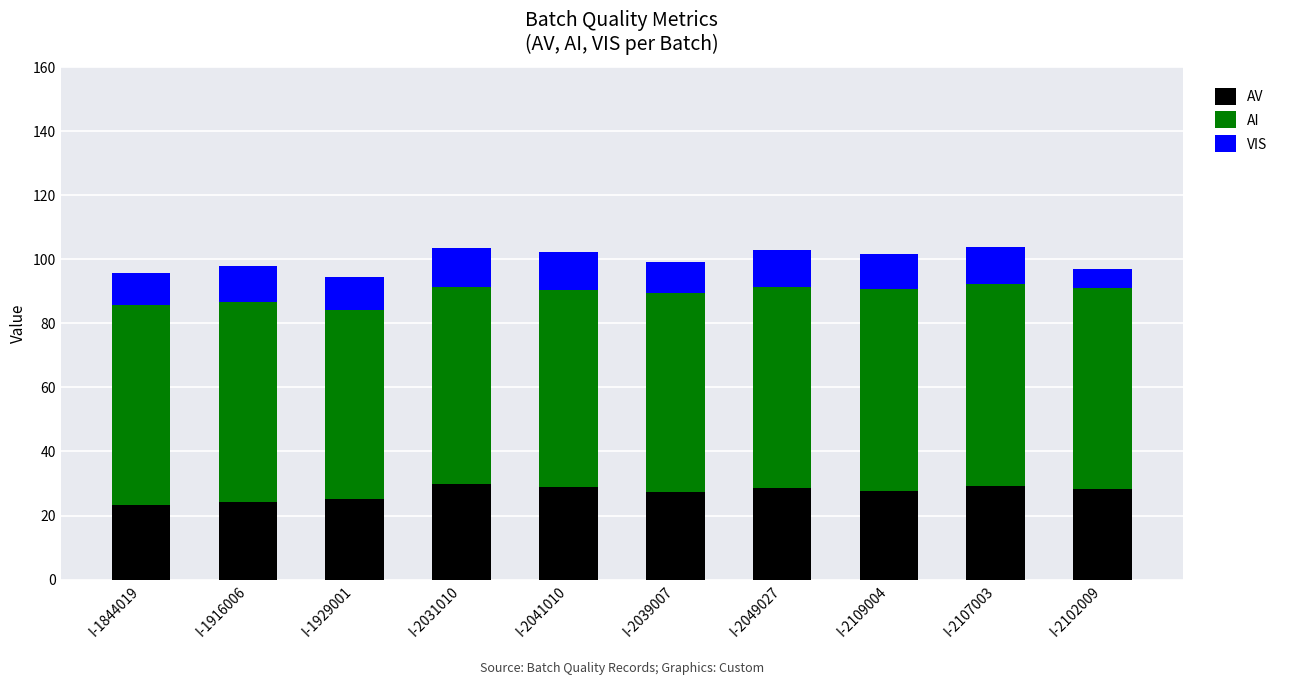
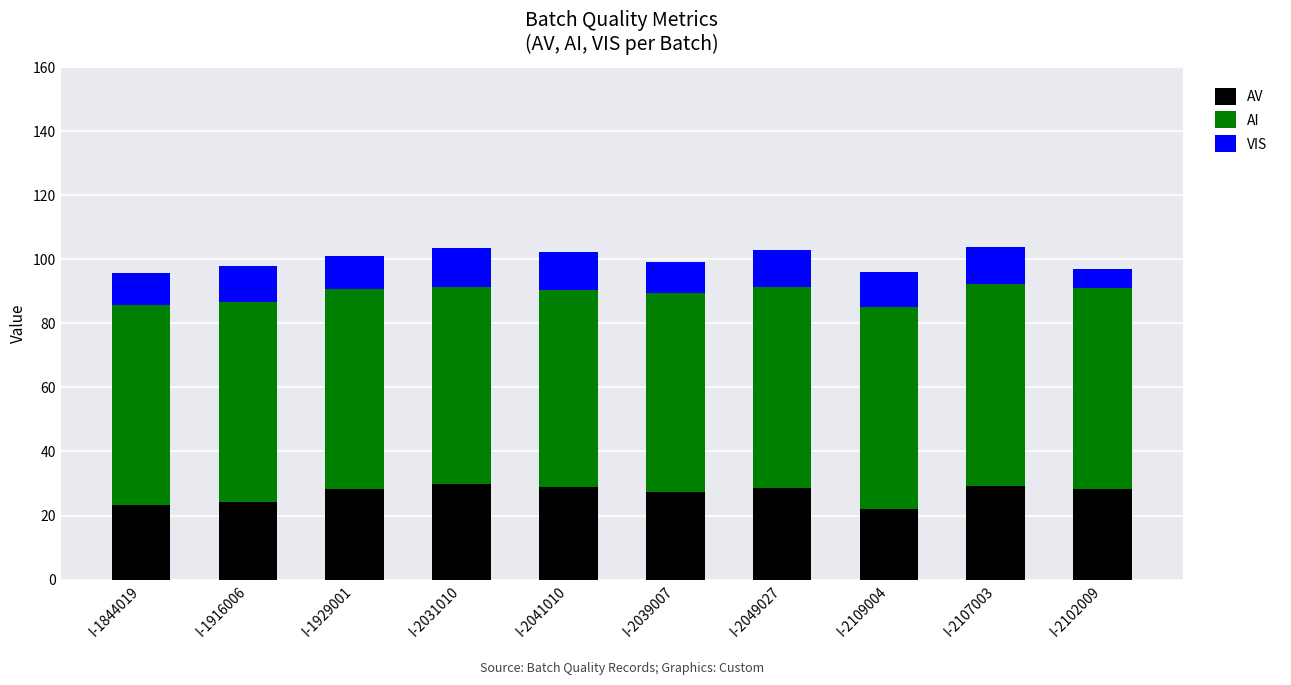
AV, I-1929001: 25 -> 28
AI, I-1929001: 59 -> 62
AV, I-2109004: 28 -> 22
